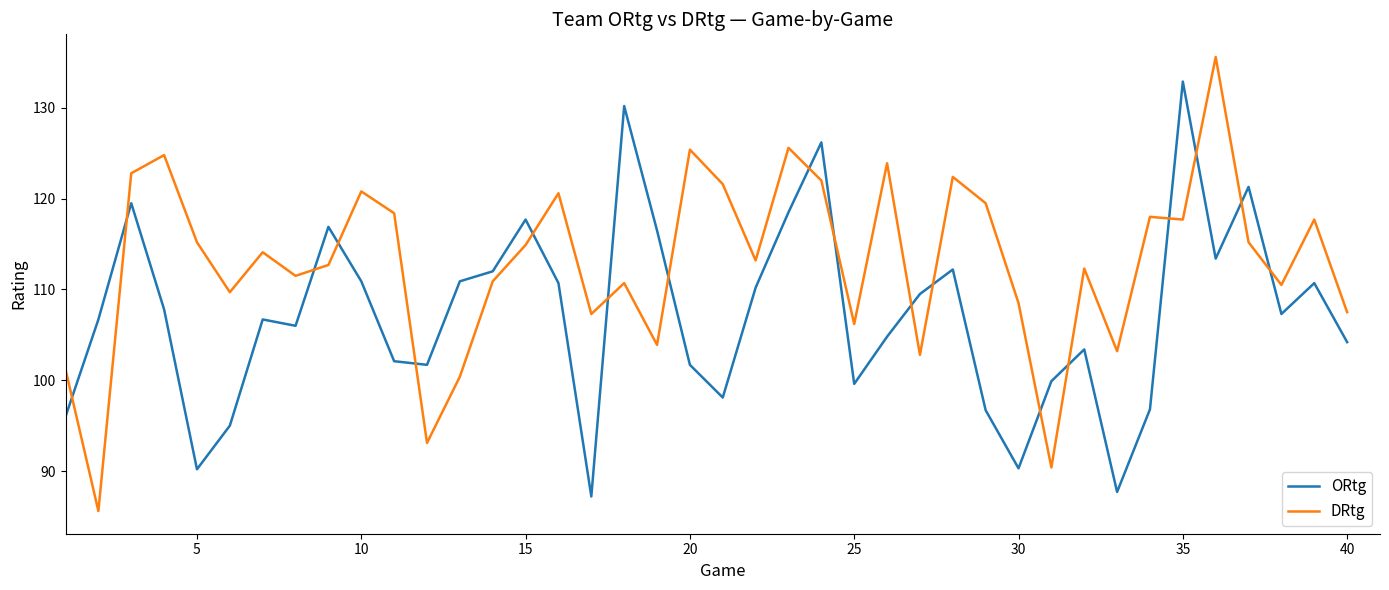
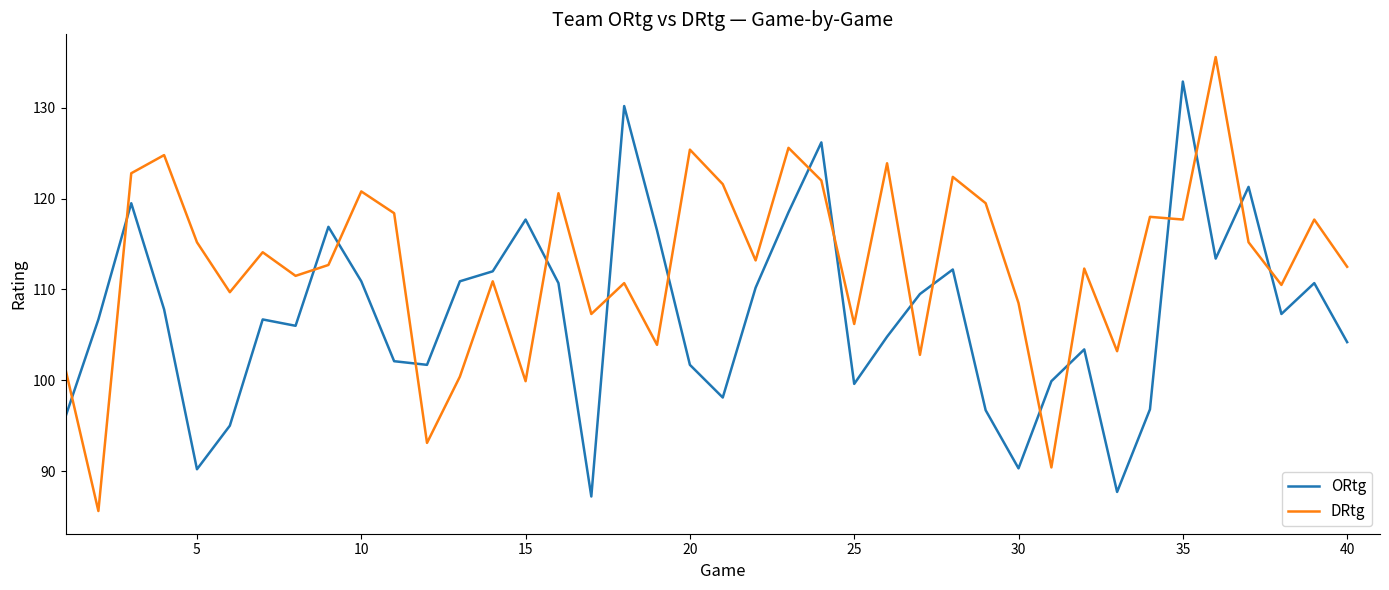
DRtg, 15: 115 -> 100
DRtg, 40: 108 -> 113
